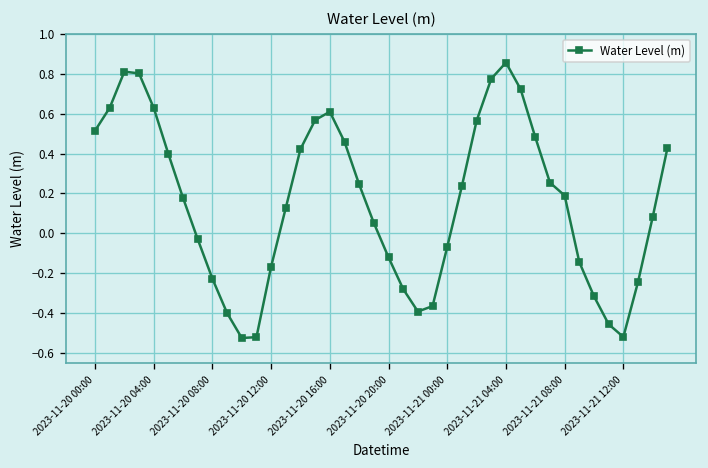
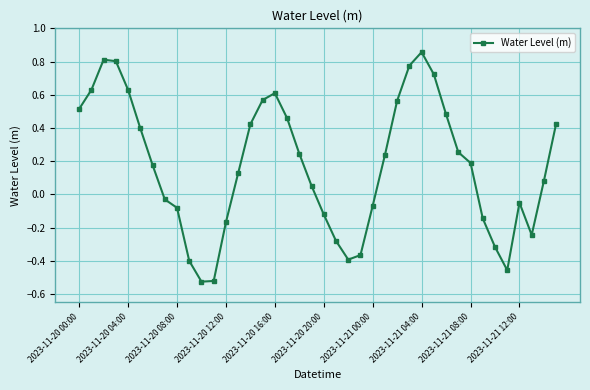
2023-11-20 08:00: -0.23 -> -0.08
2023-11-21 12:00: -0.52 -> -0.05
